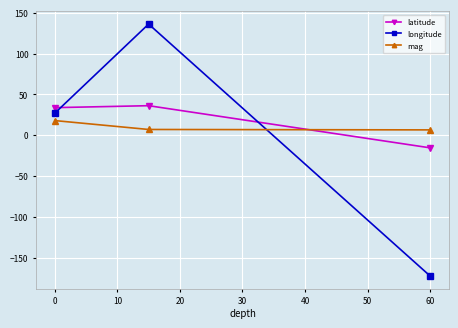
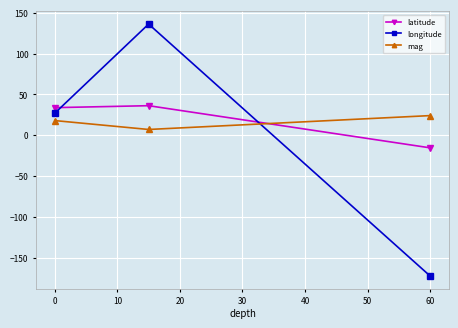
mag, 60: 10 -> 20
